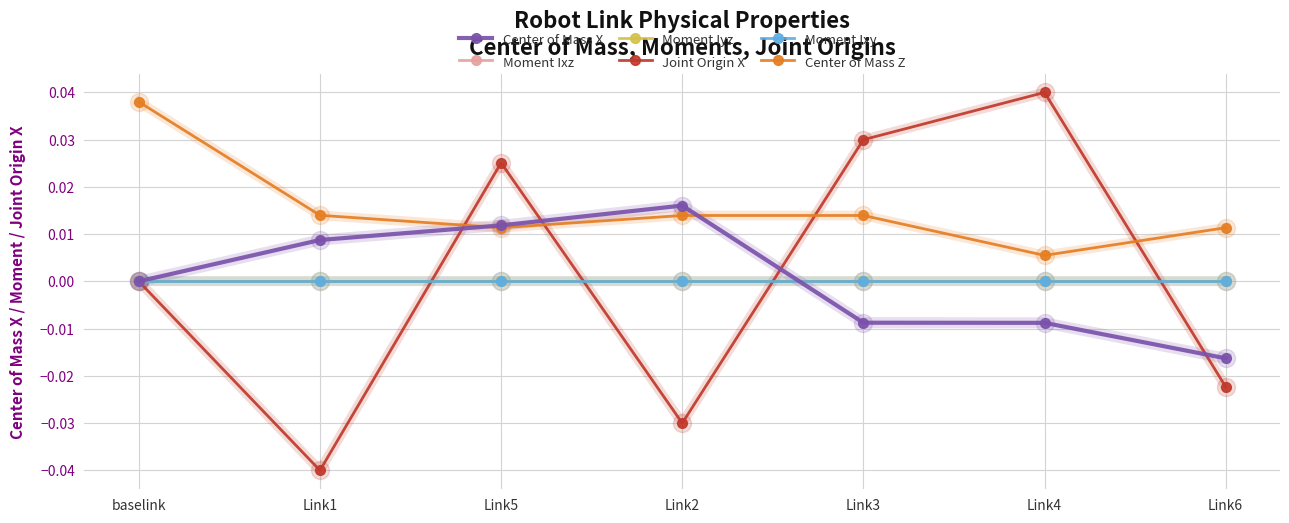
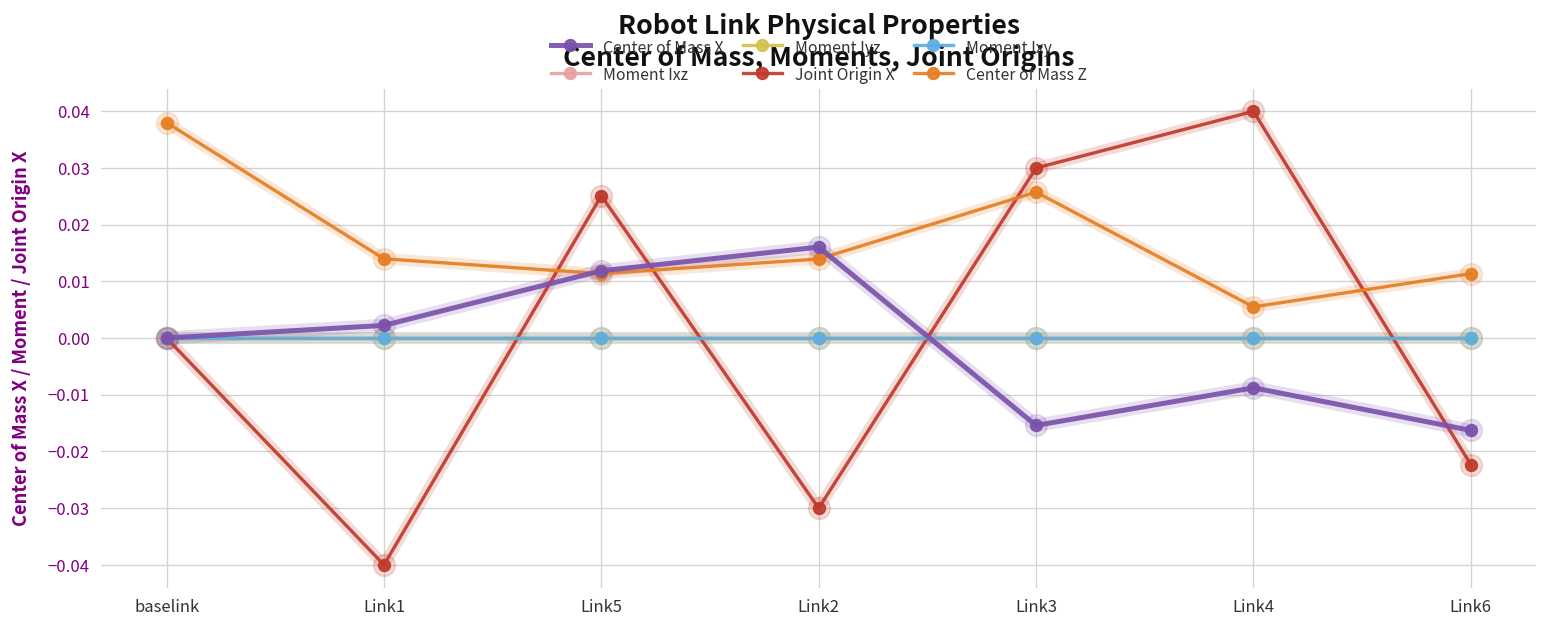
Center of Mass X, Link1: 0.009 -> 0.002
Center of Mass X, Link3: -0.009 -> -0.015
Center of Mass Z, Link3: 0.014 -> 0.026
